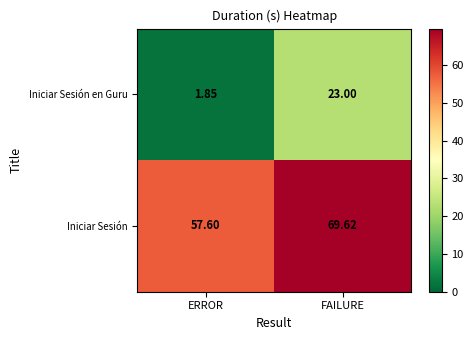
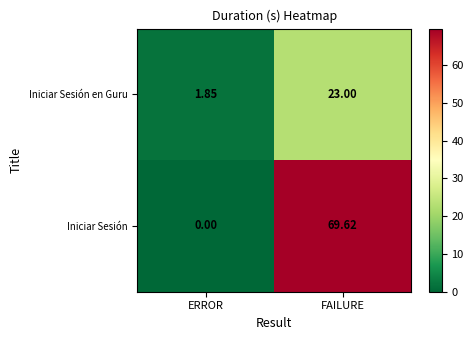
Iniciar Sesión, ERROR: 57.60 -> 0.00
